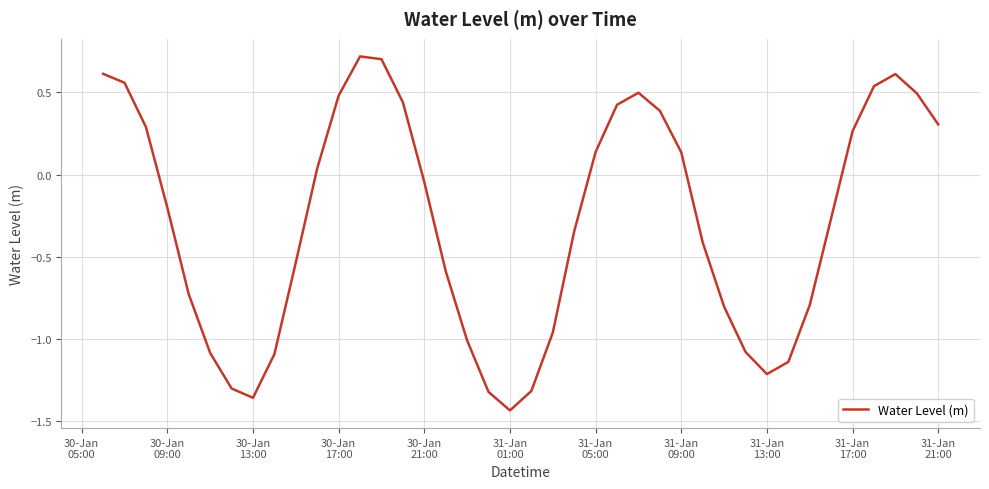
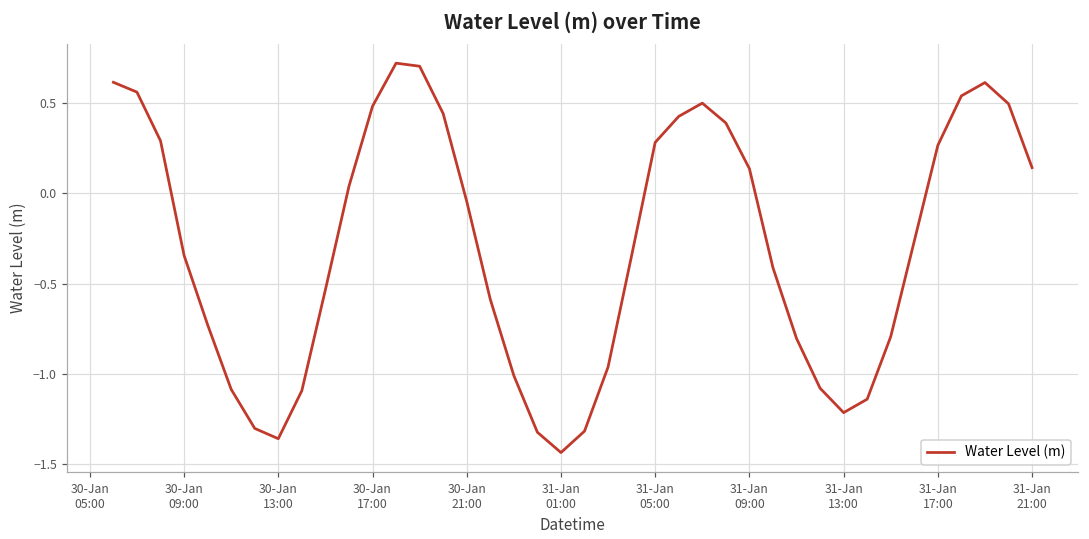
30-Jan 09:00: -0.20 -> -0.34
31-Jan 05:00: 0.14 -> 0.28
31-Jan 21:00: 0.31 -> 0.14
